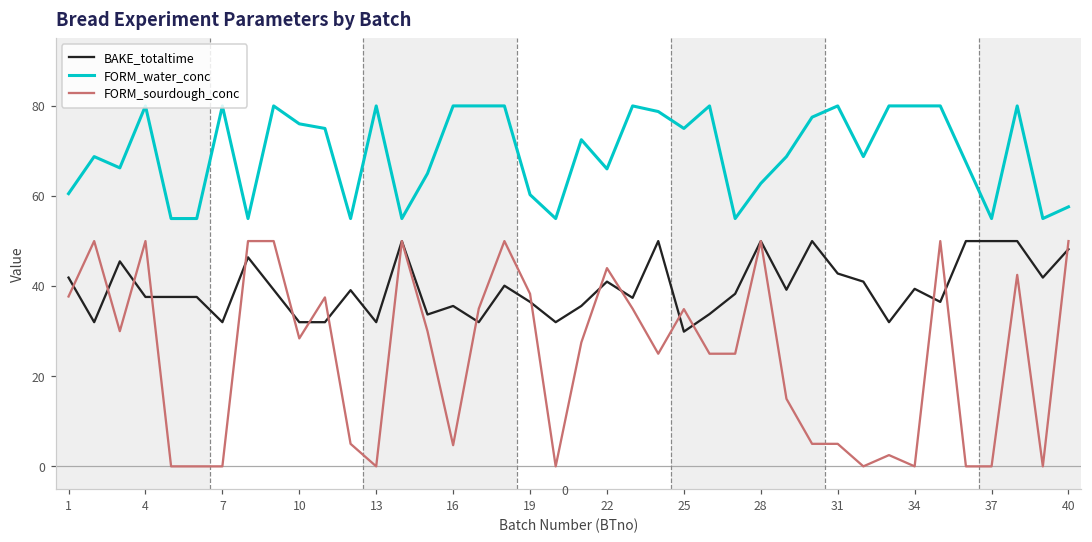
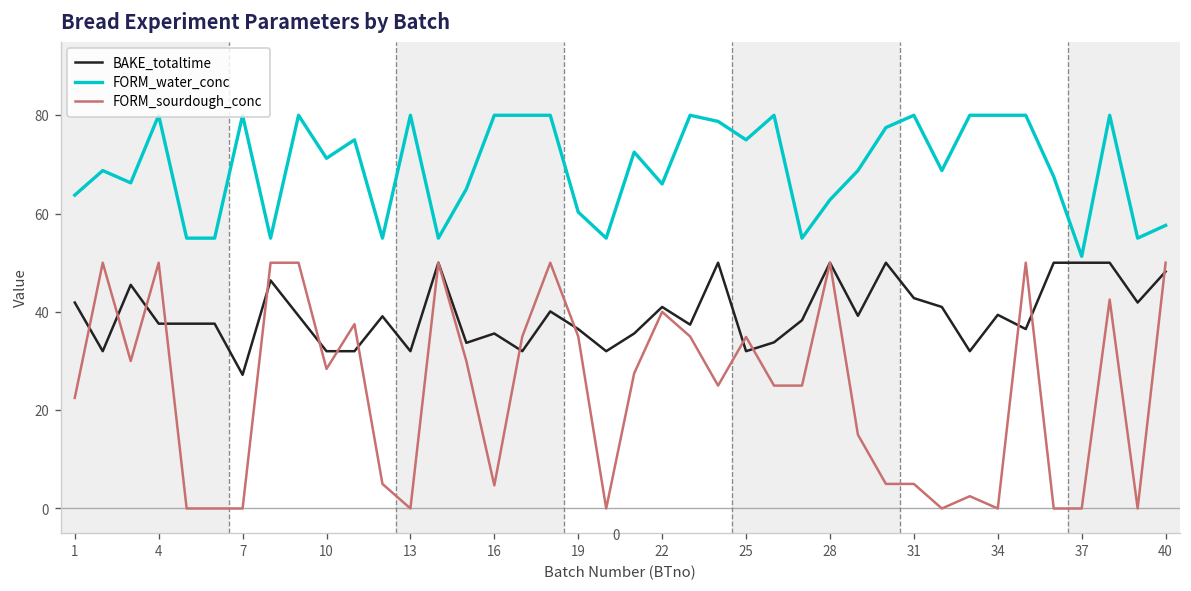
FORM_water_conc, 1: 61 -> 64
FORM_sourdough_conc, 1: 38 -> 23
BAKE_totaltime, 7: 32 -> 27
FORM_water_conc, 10: 76 -> 71
FORM_sourdough_conc, 19: 38 -> 35
FORM_sourdough_conc, 22: 44 -> 40
BAKE_totaltime, 25: 30 -> 32
FORM_water_conc, 37: 55 -> 51
